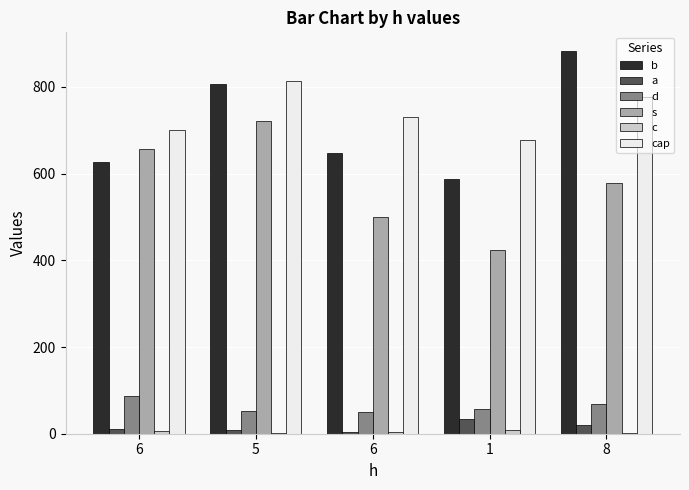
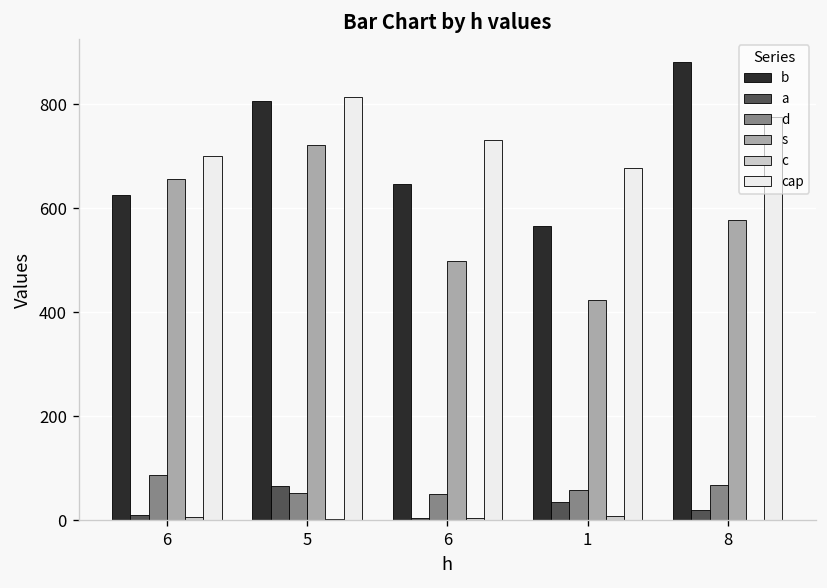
a, 5: 10 -> 70
b, 1: 590 -> 570
